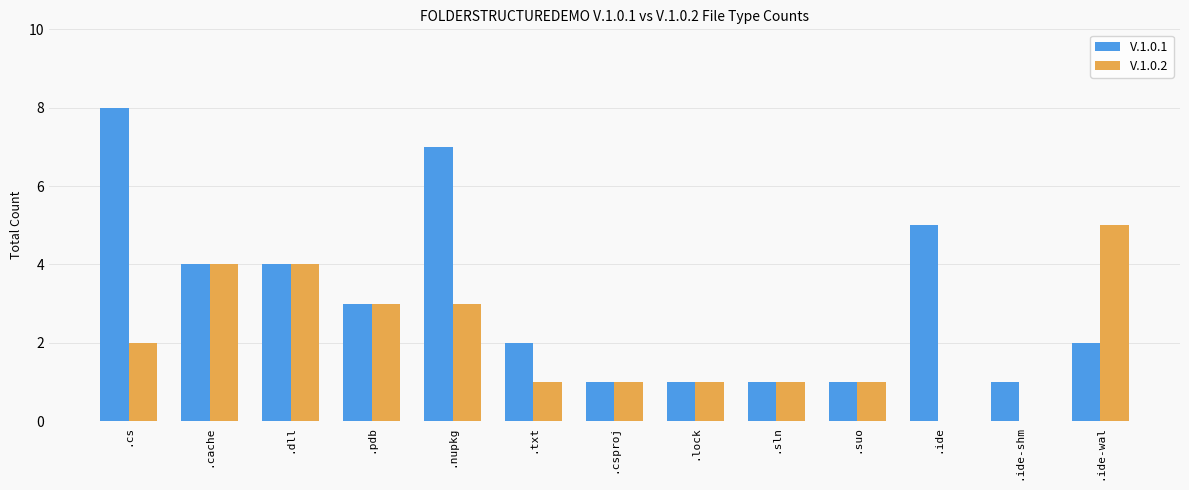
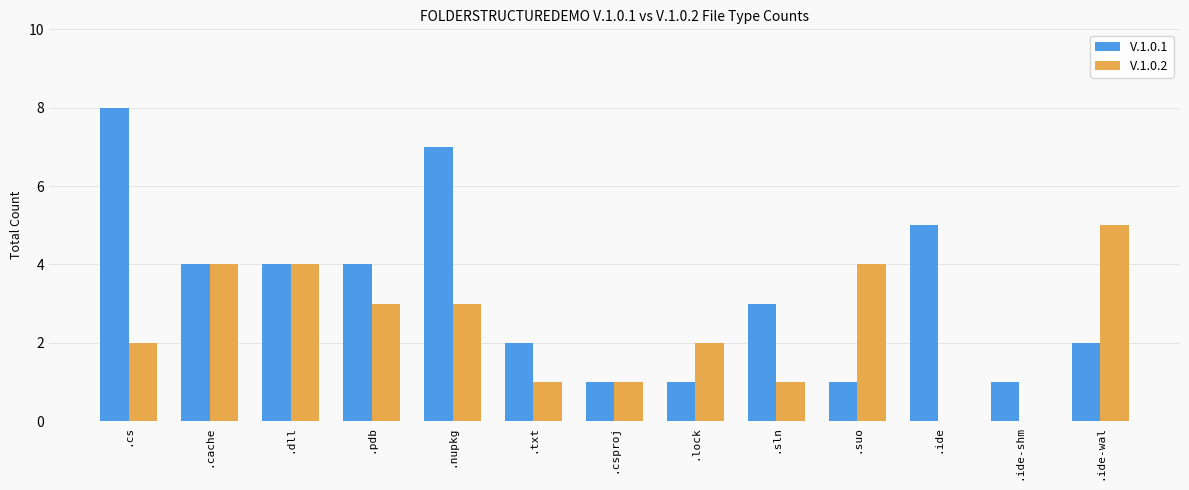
V.1.0.1, .pdb: 3 -> 4
V.1.0.2, .lock: 1 -> 2
V.1.0.1, .sln: 1 -> 3
V.1.0.2, .suo: 1 -> 4
